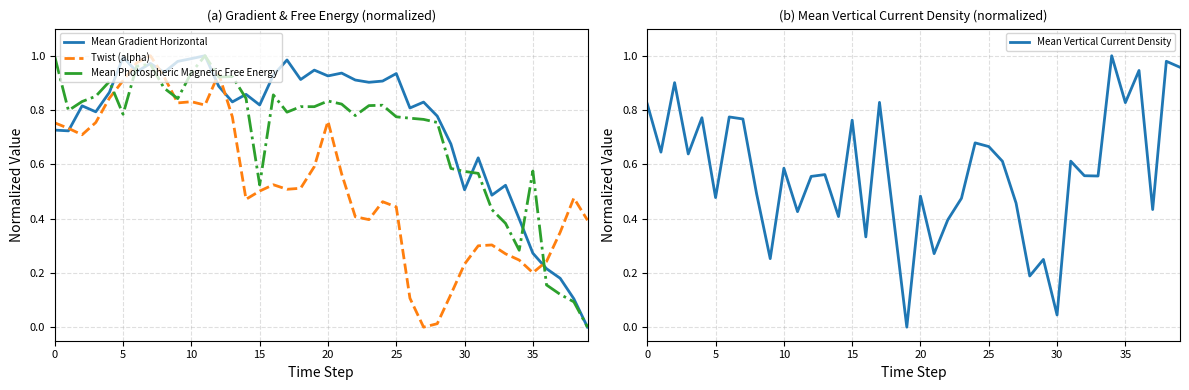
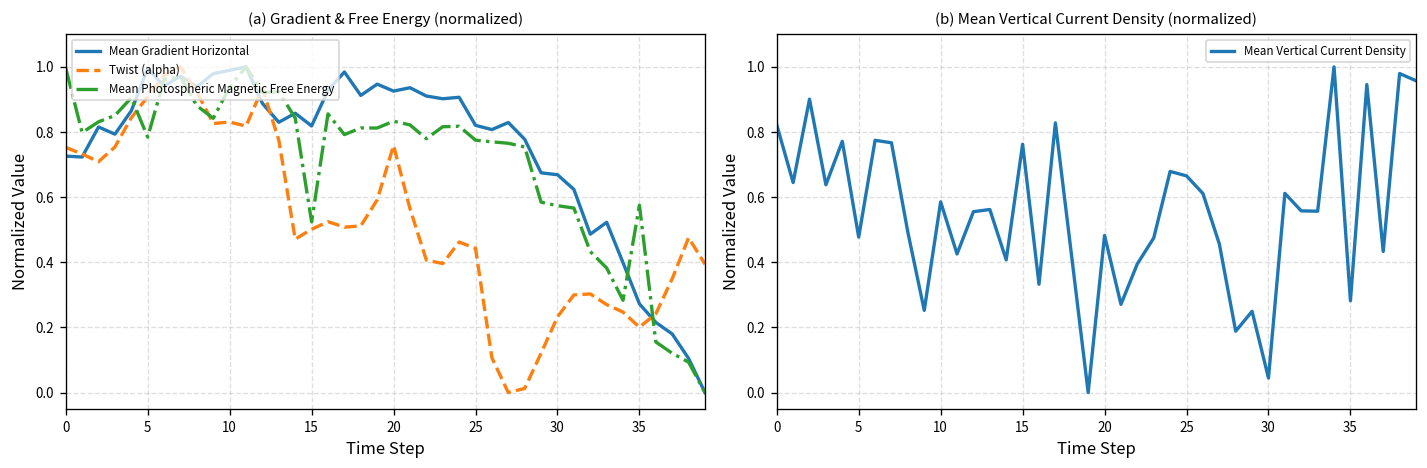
(a) Gradient & Free Energy (normalized), Mean Gradient Horizontal, 25: 0.93 -> 0.82
(a) Gradient & Free Energy (normalized), Mean Gradient Horizontal, 30: 0.51 -> 0.67
(b) Mean Vertical Current Density (normalized), 35: 0.83 -> 0.28
